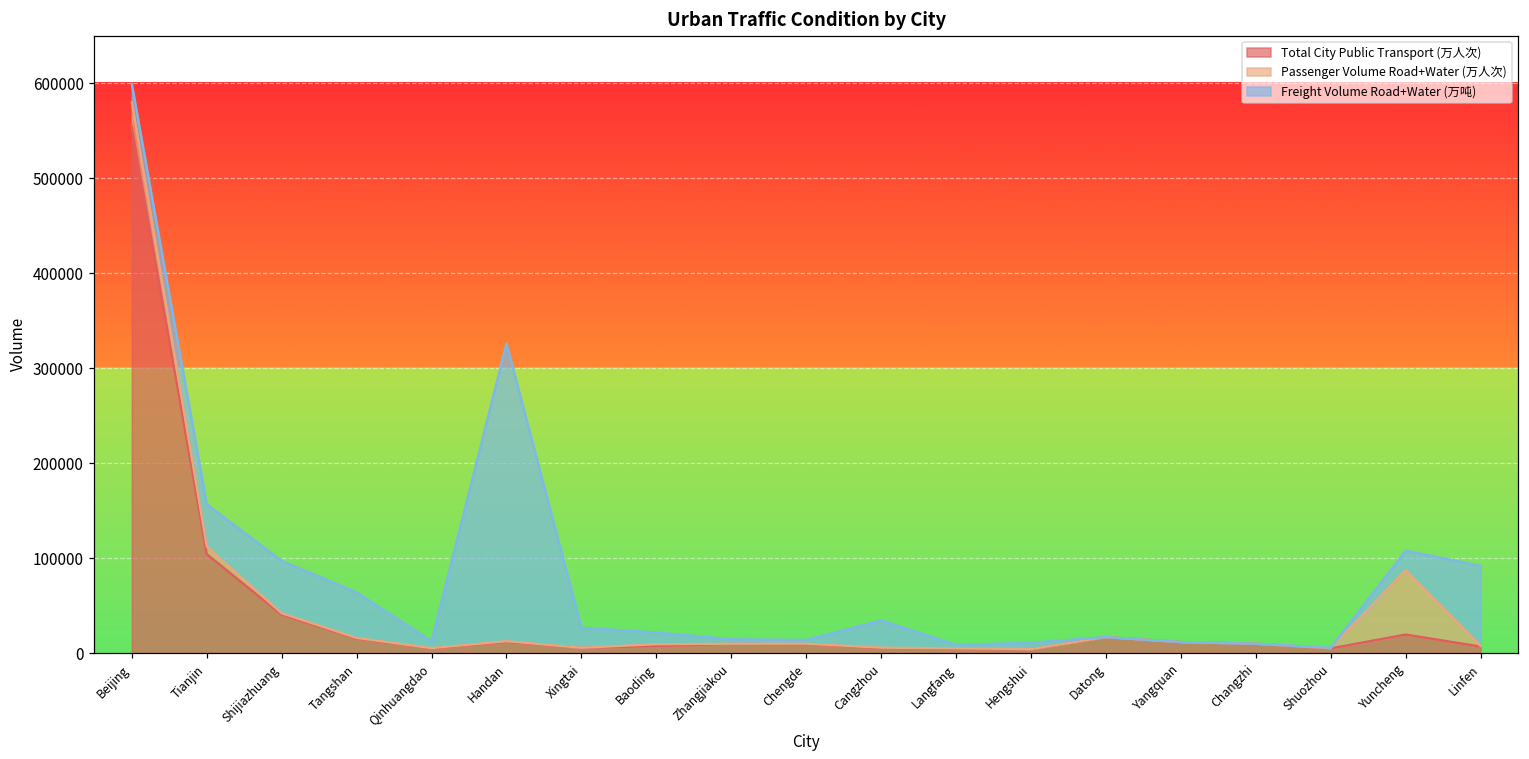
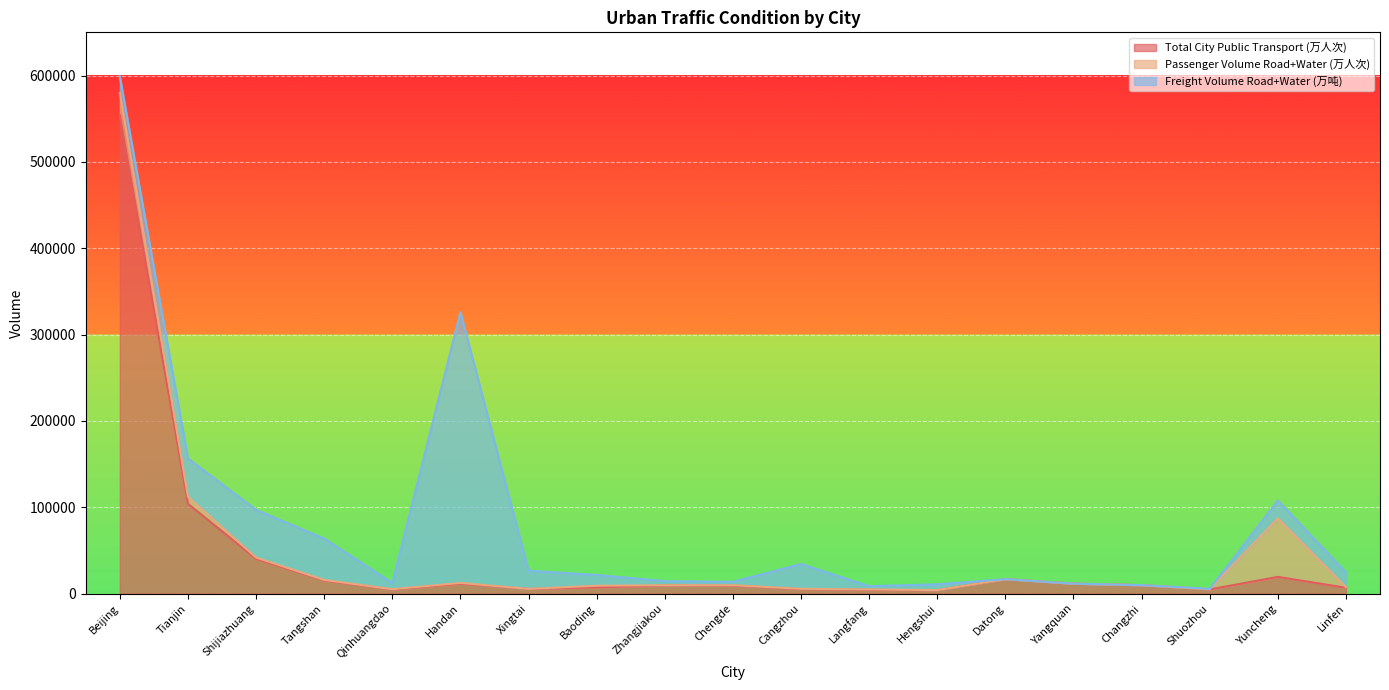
Freight Volume Road+Water (万吨), Linfen: 80000 -> 20000
